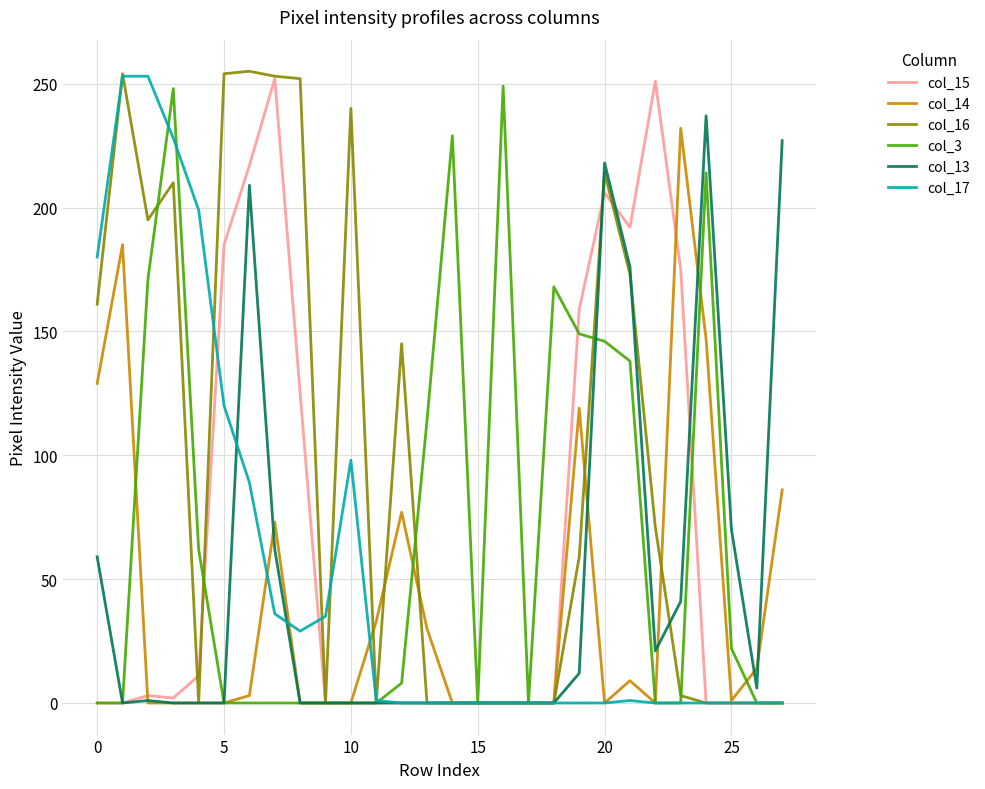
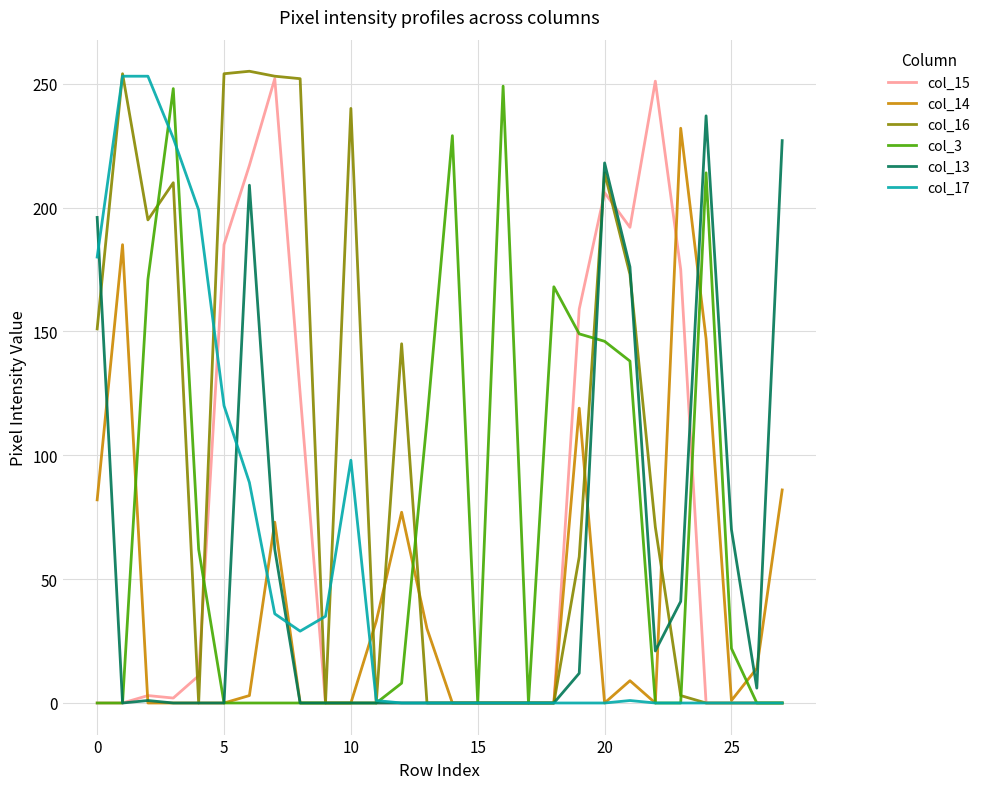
col_14, 0: 129 -> 82
col_16, 0: 161 -> 151
col_13, 0: 59 -> 196
